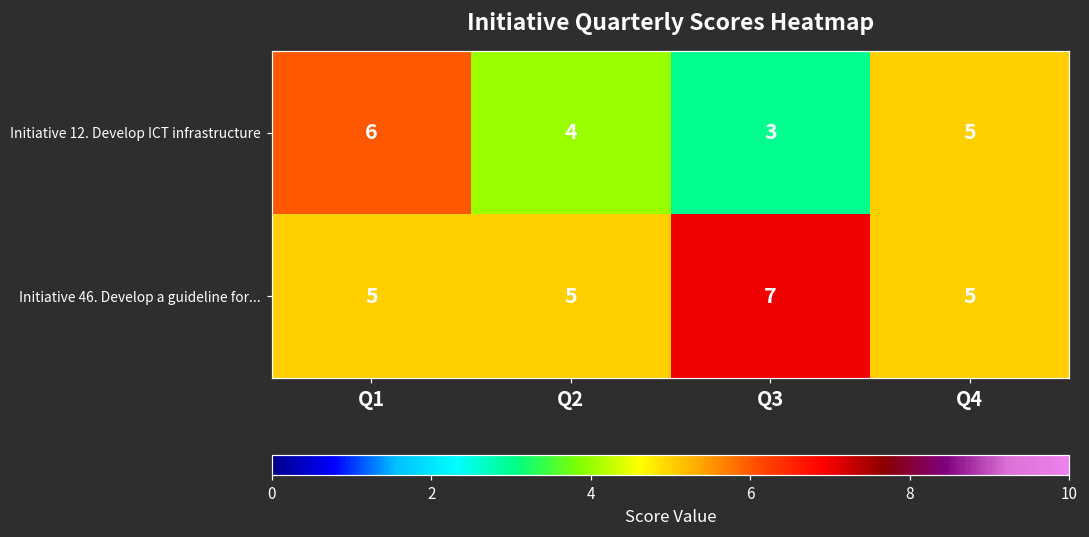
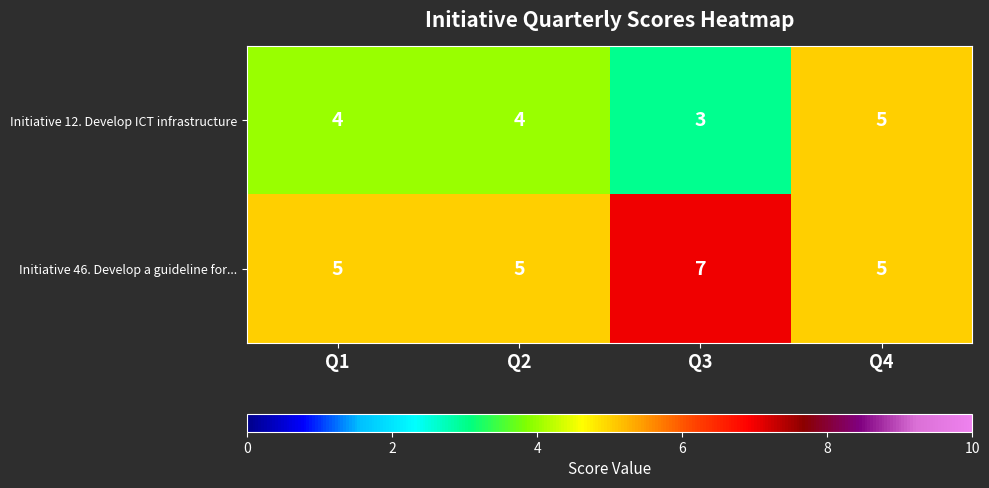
Initiative 12. Develop ICT infrastructure, Q1: 6 -> 4
